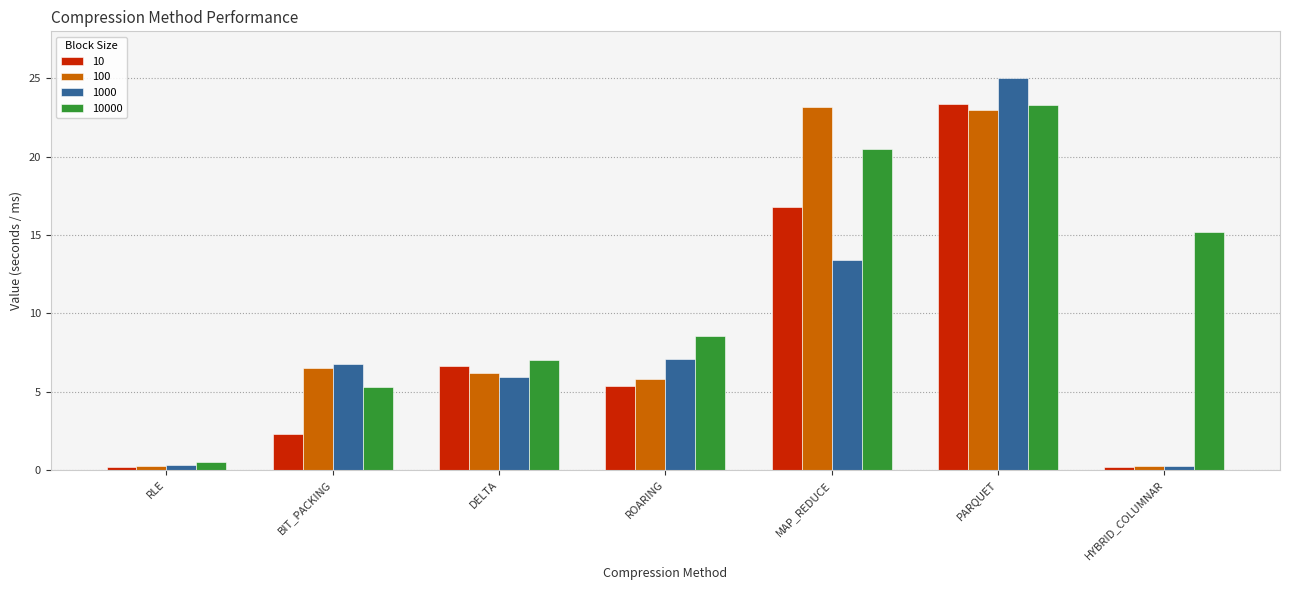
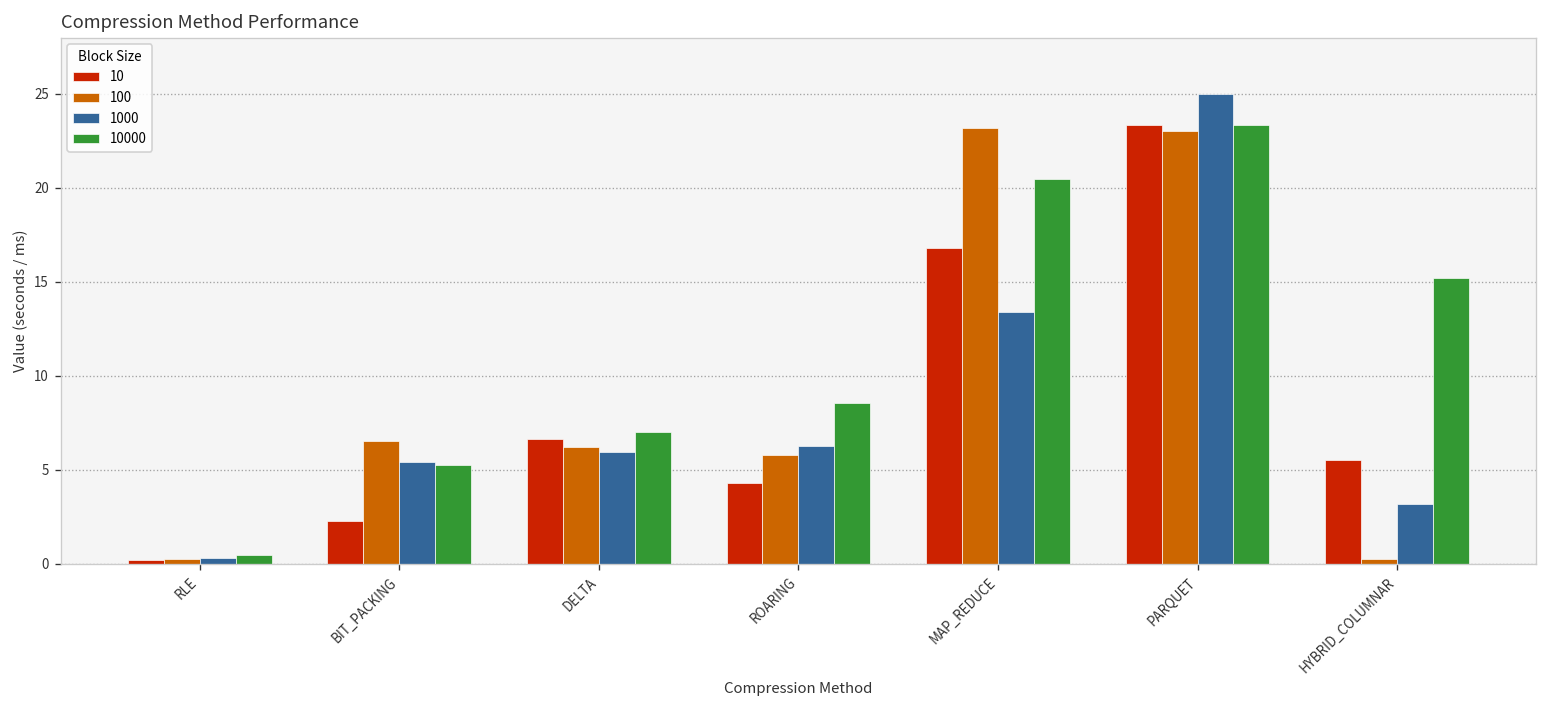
1000, BIT_PACKING: 6.8 -> 5.4
10, ROARING: 5.3 -> 4.3
1000, ROARING: 7.1 -> 6.3
10, HYBRID_COLUMNAR: 0.2 -> 5.5
1000, HYBRID_COLUMNAR: 0.3 -> 3.2
